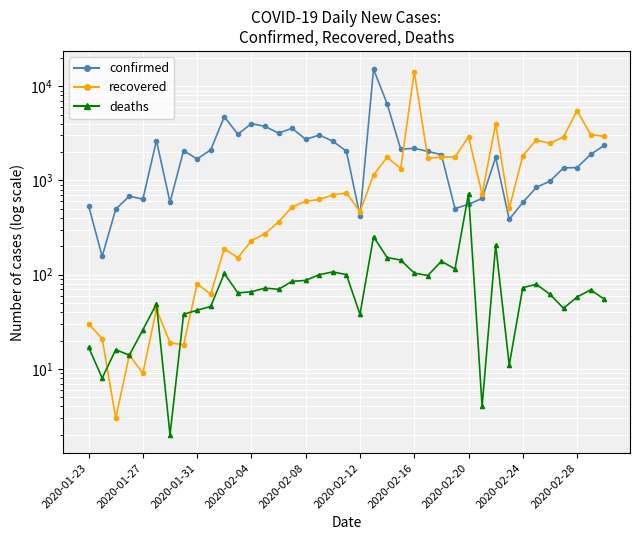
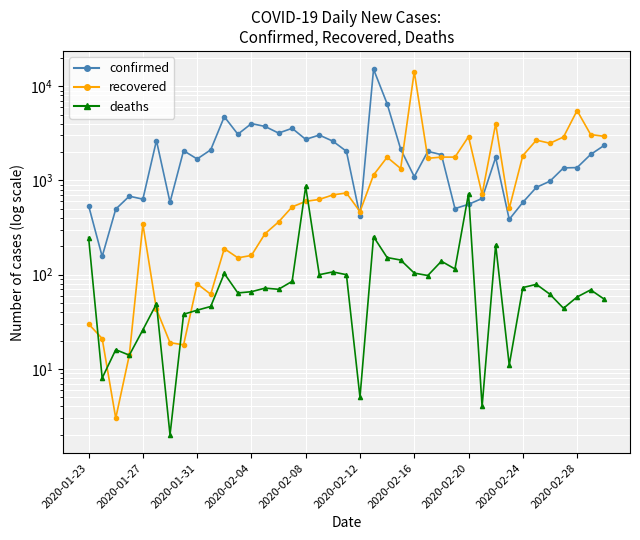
deaths, 2020-01-23: 17 -> 250
recovered, 2020-01-27: 9 -> 340
recovered, 2020-02-04: 230 -> 160
deaths, 2020-02-08: 90 -> 900
deaths, 2020-02-12: 38 -> 5
confirmed, 2020-02-16: 2200 -> 1100
